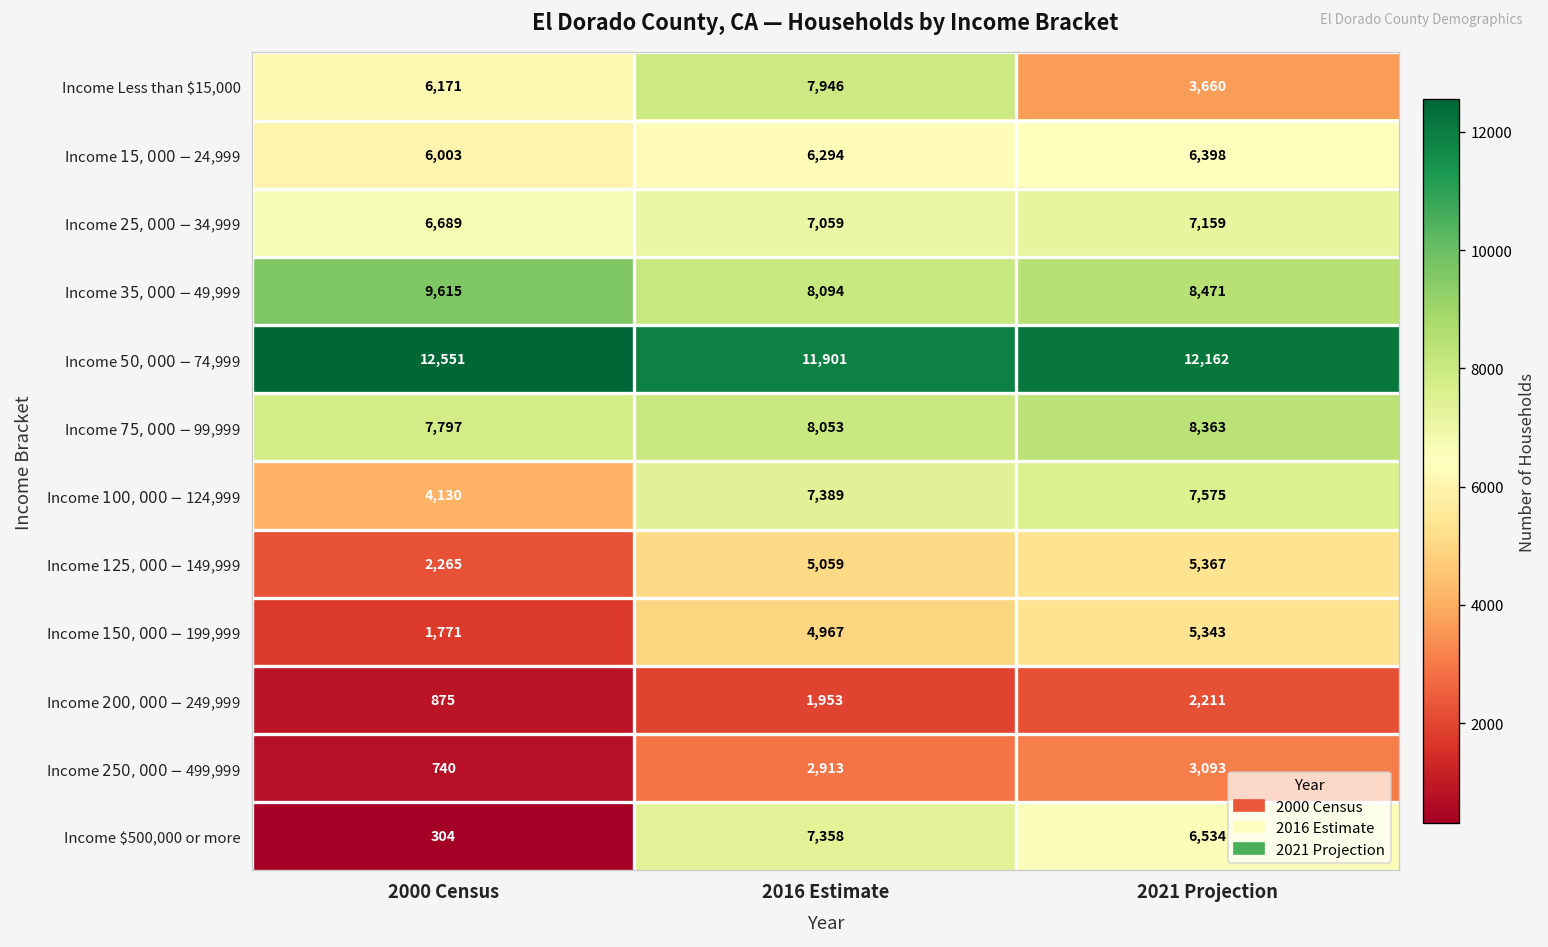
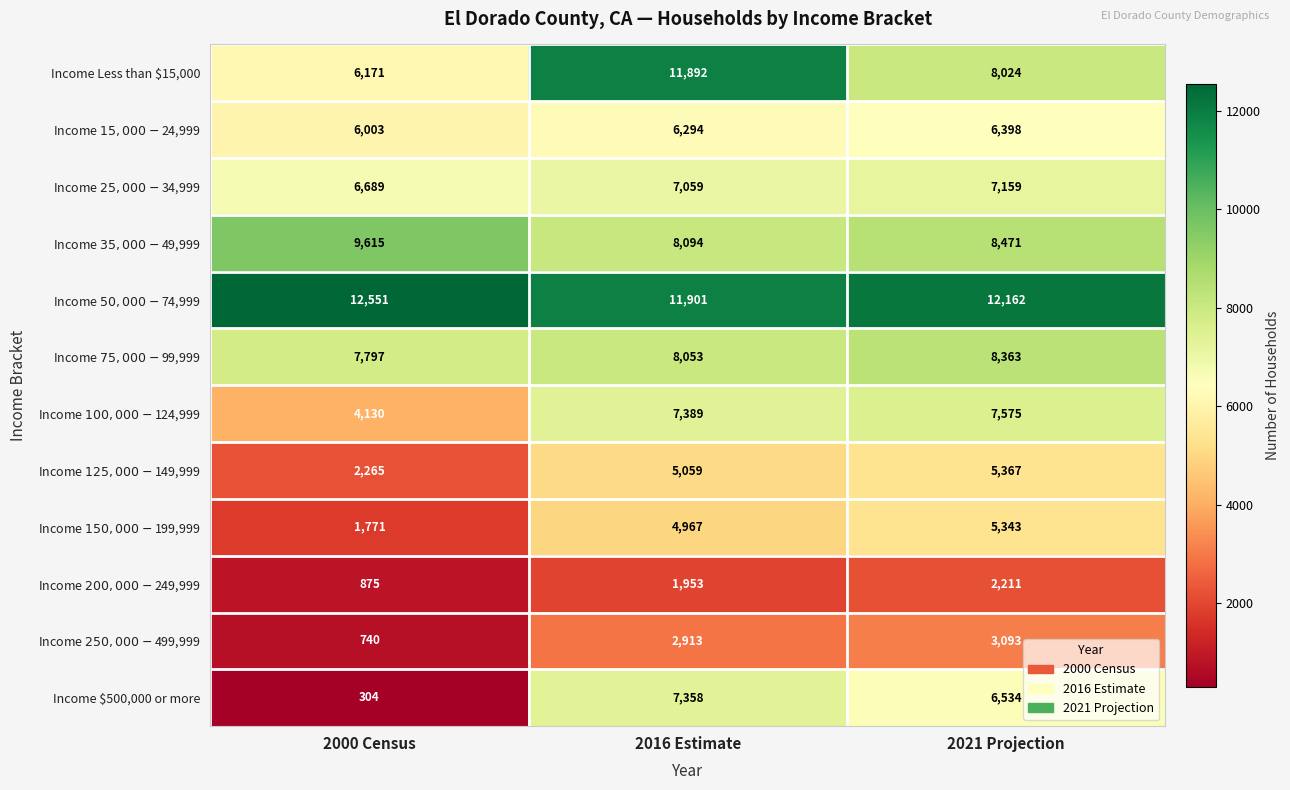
Income Less than $15,000, 2016 Estimate: 7,946 -> 11,892
Income Less than $15,000, 2021 Projection: 3,660 -> 8,024
